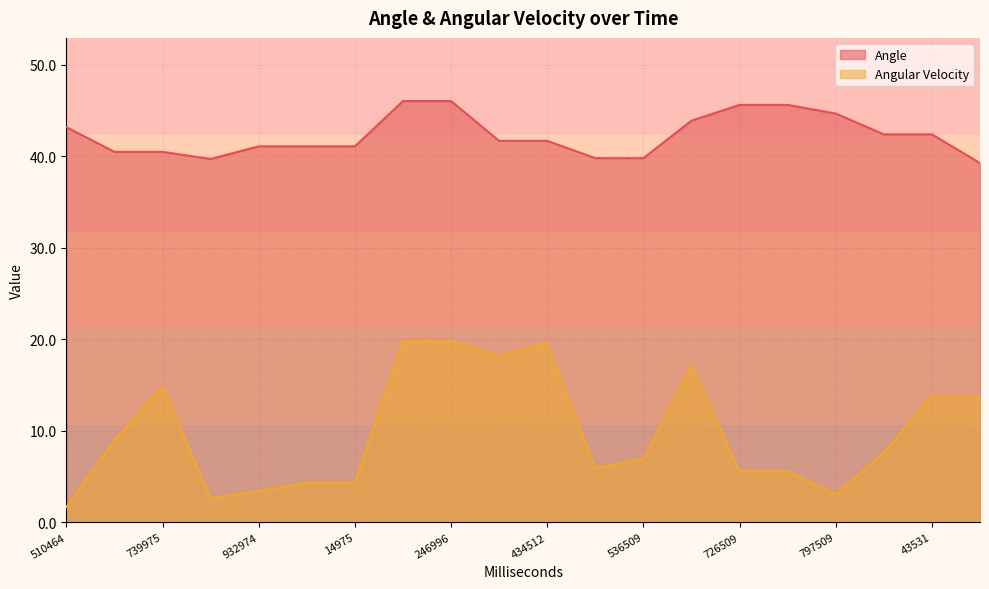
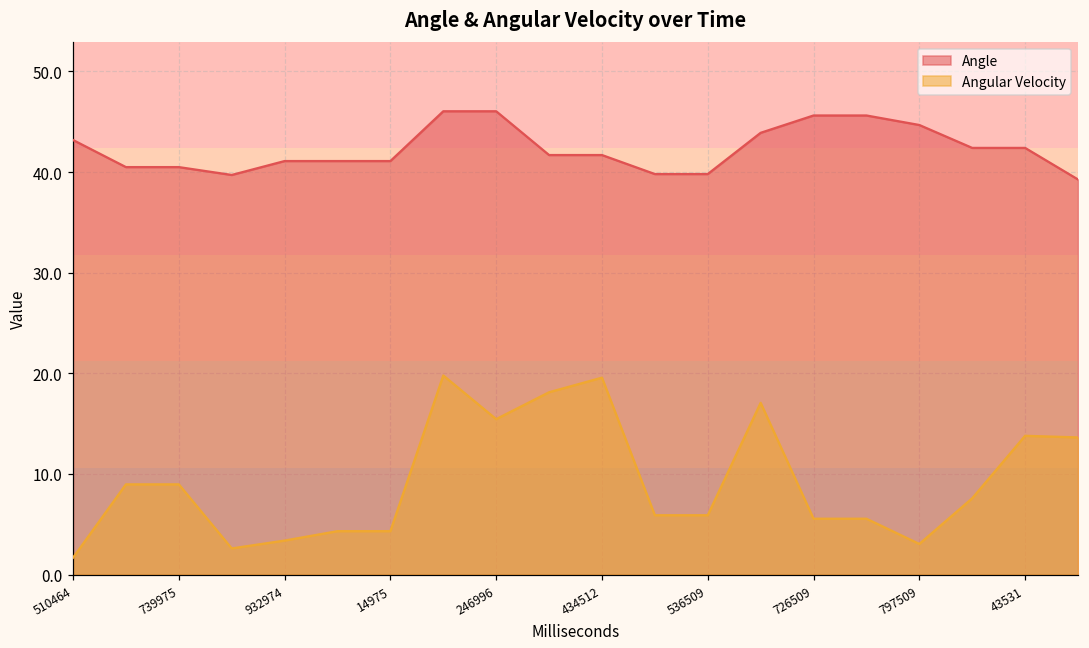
Angular Velocity, 739975: 15 -> 9
Angular Velocity, 246996: 20 -> 15
Angular Velocity, 536509: 7 -> 6
